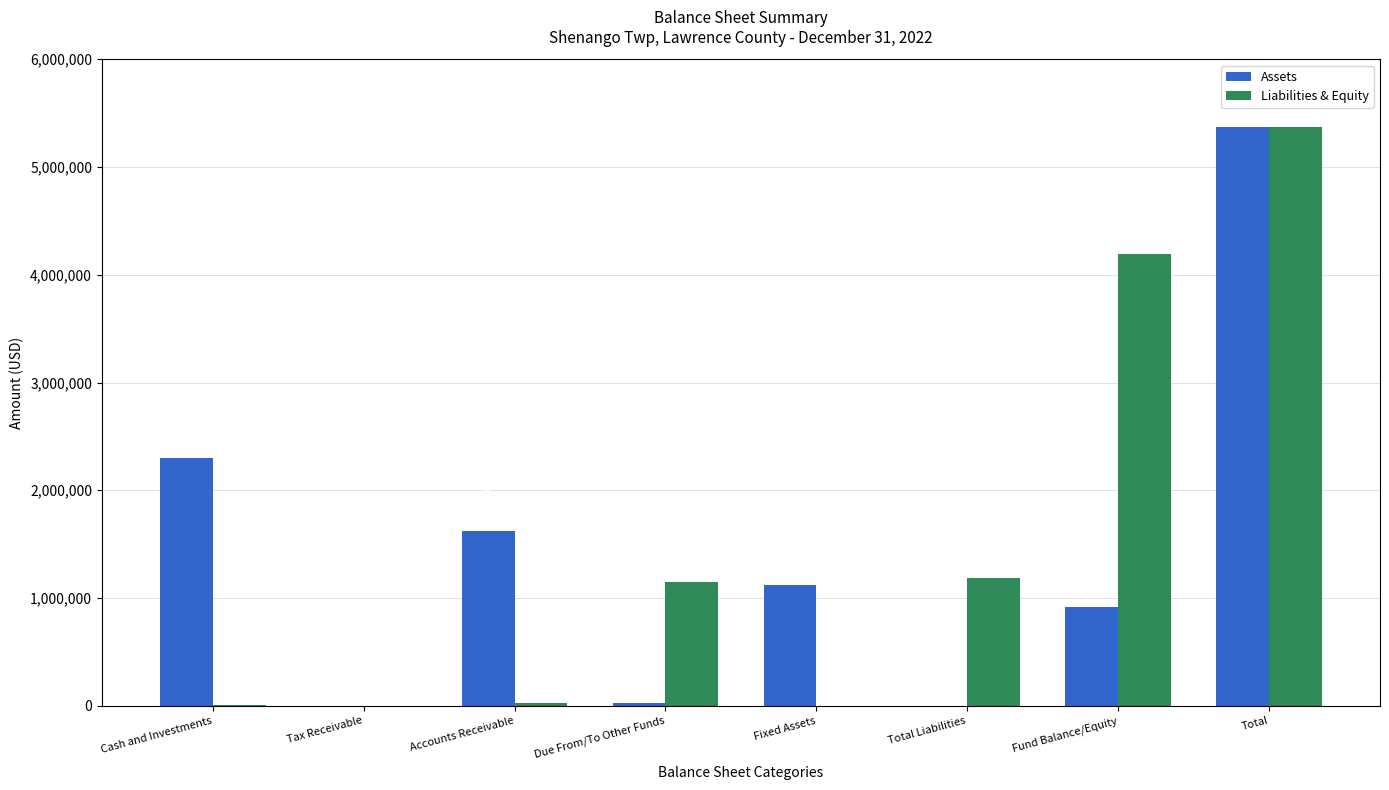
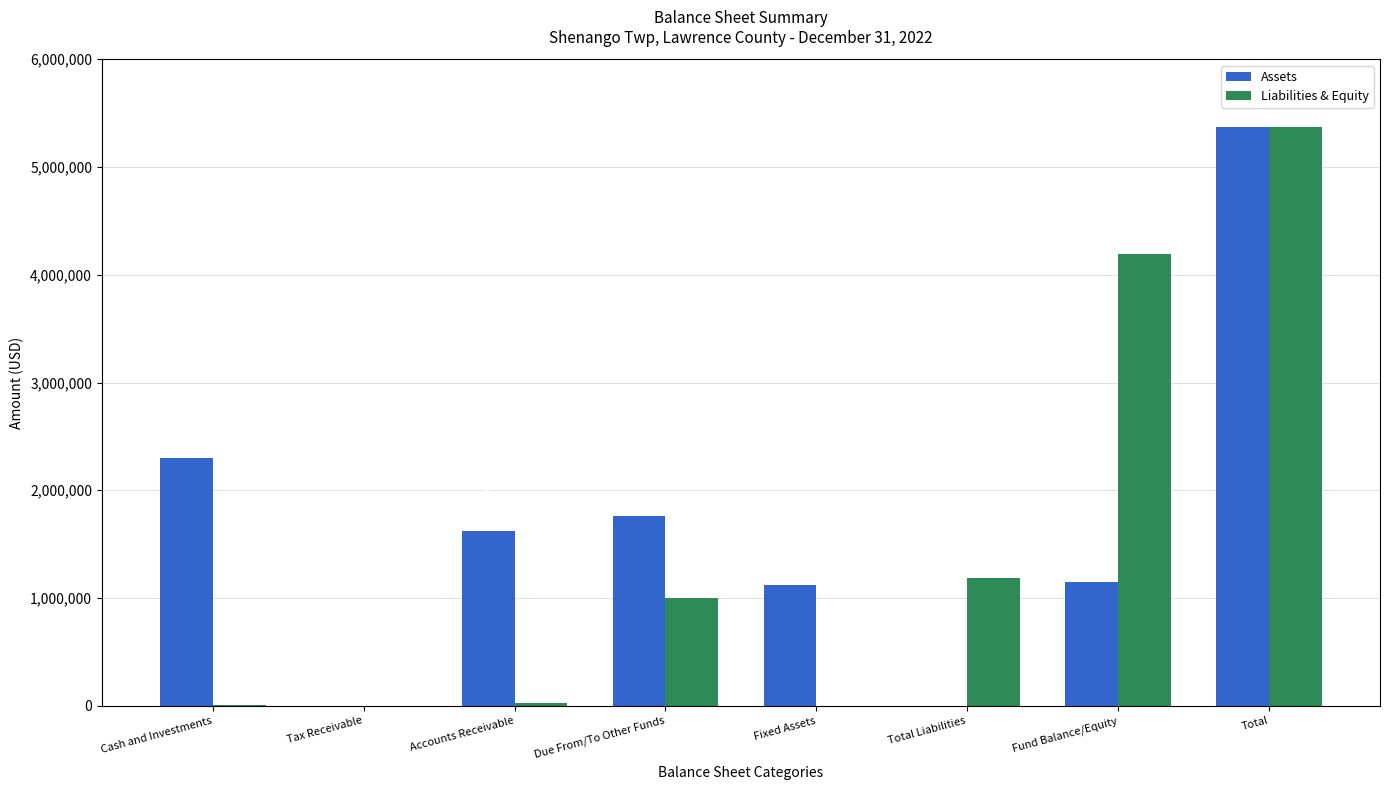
Assets, Due From/To Other Funds: 30,000 -> 1,760,000
Liabilities & Equity, Due From/To Other Funds: 1,150,000 -> 1,000,000
Assets, Fund Balance/Equity: 910,000 -> 1,150,000
